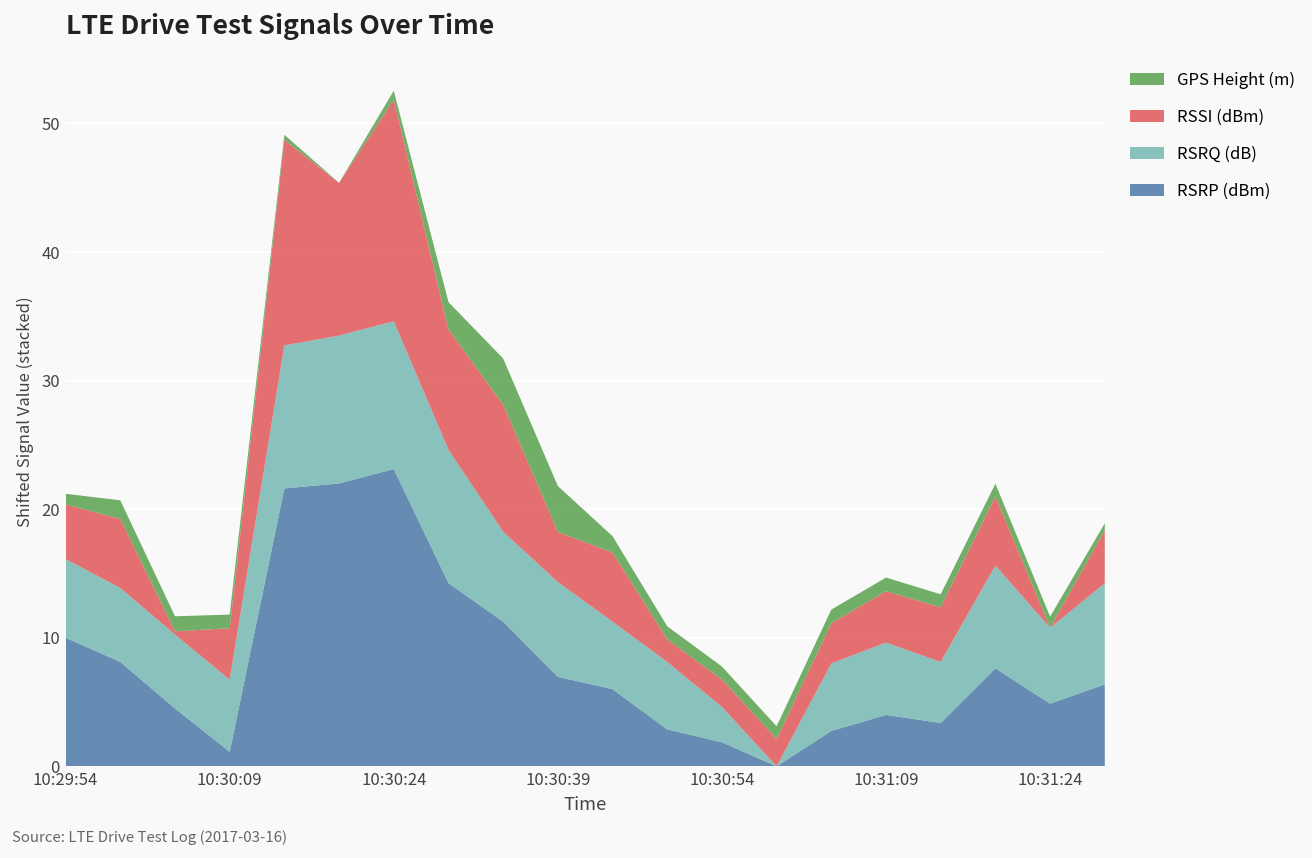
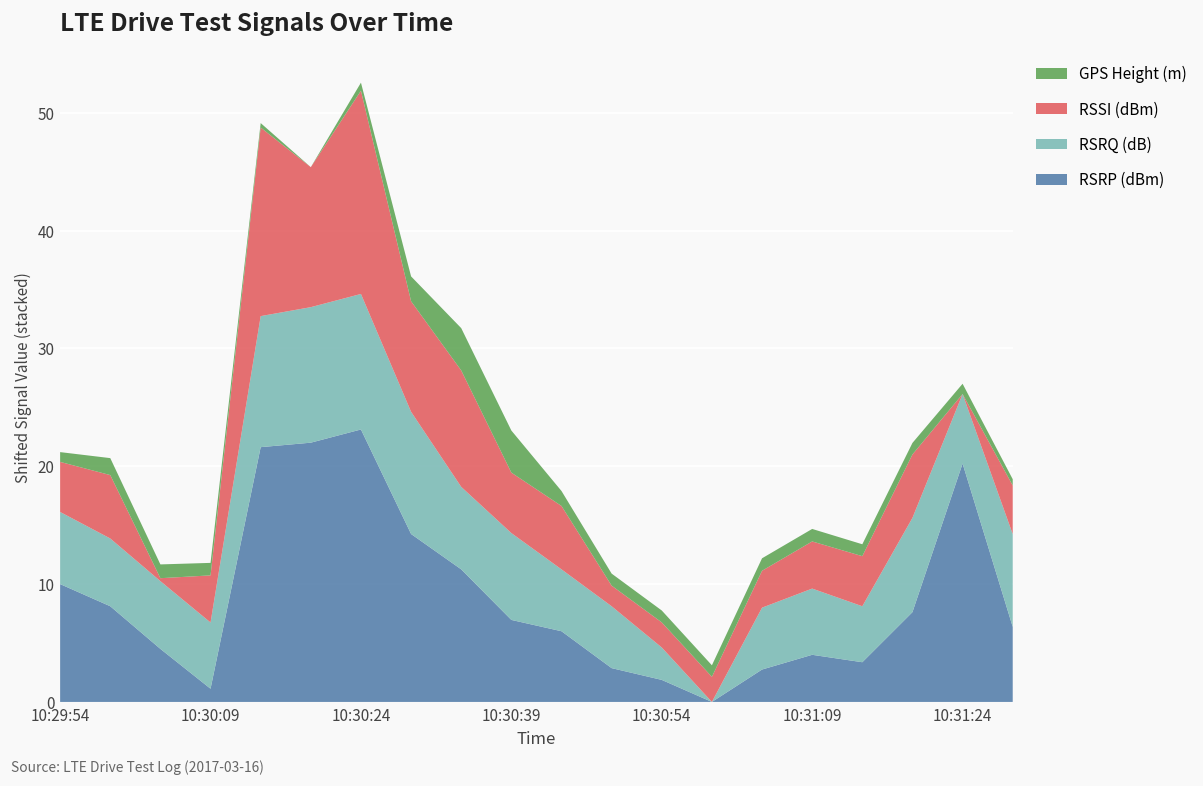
RSSI (dBm), 10:30:39: 3.9 -> 5.1
RSRP (dBm), 10:31:24: 4.9 -> 20.2
